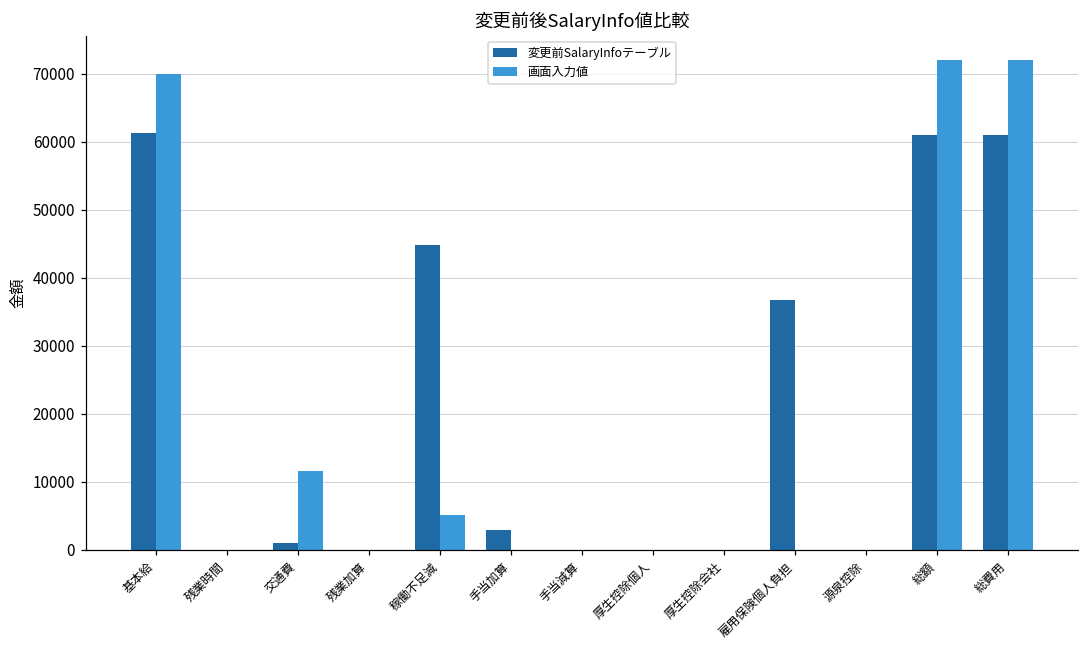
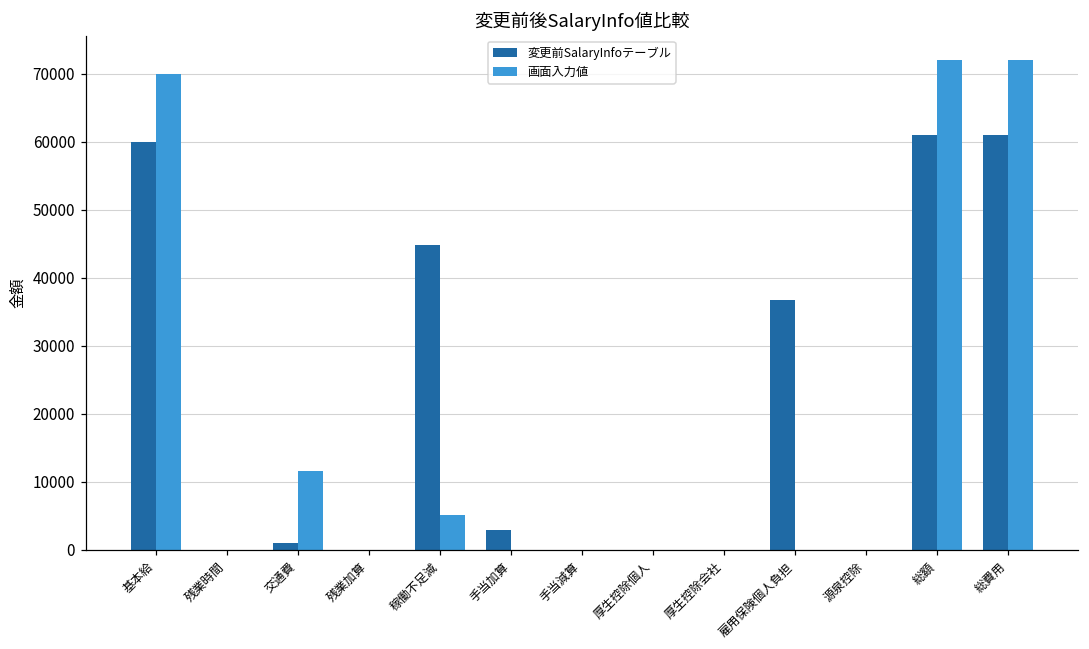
変更前SalaryInfoテーブル, 基本給: 61000 -> 60000
